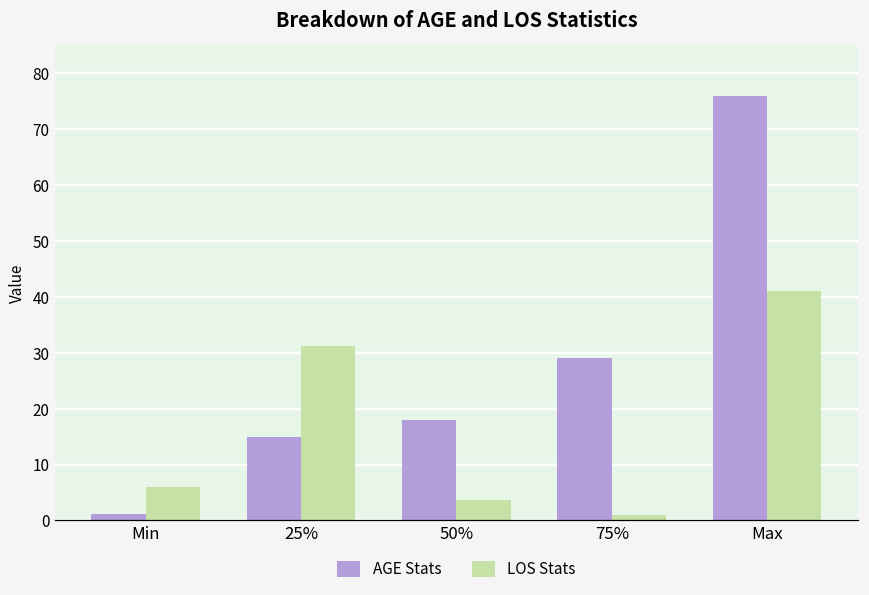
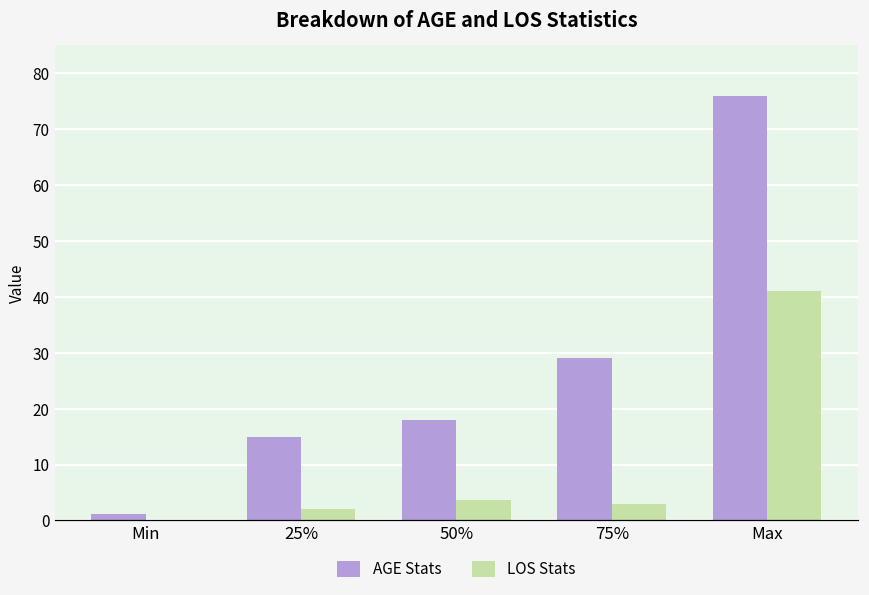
LOS Stats, Min: 6 -> 0
LOS Stats, 25%: 31 -> 2
LOS Stats, 75%: 1 -> 3
